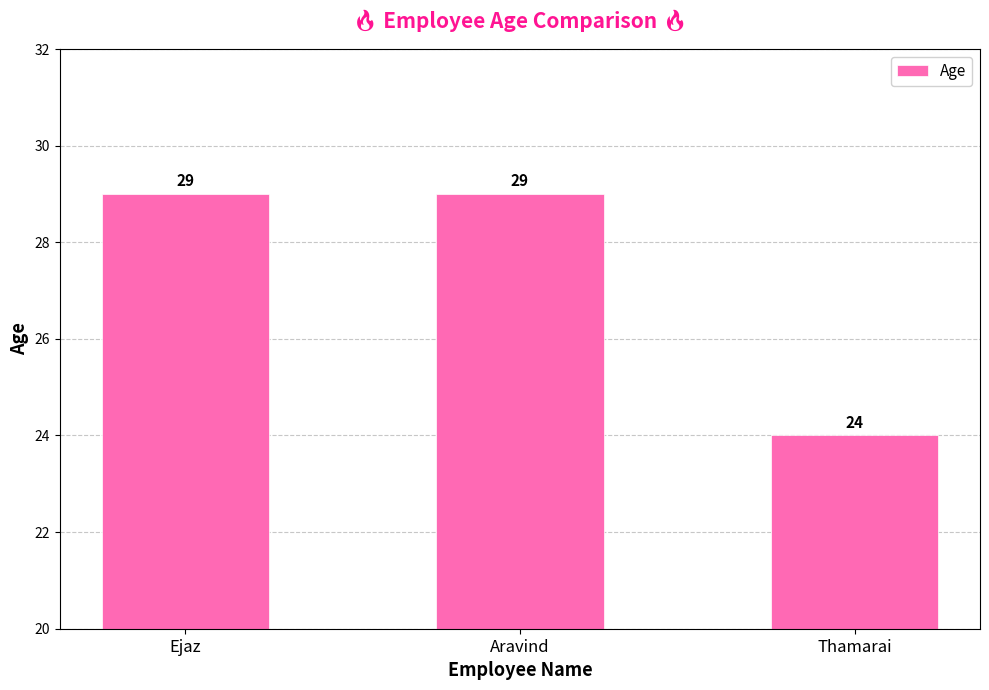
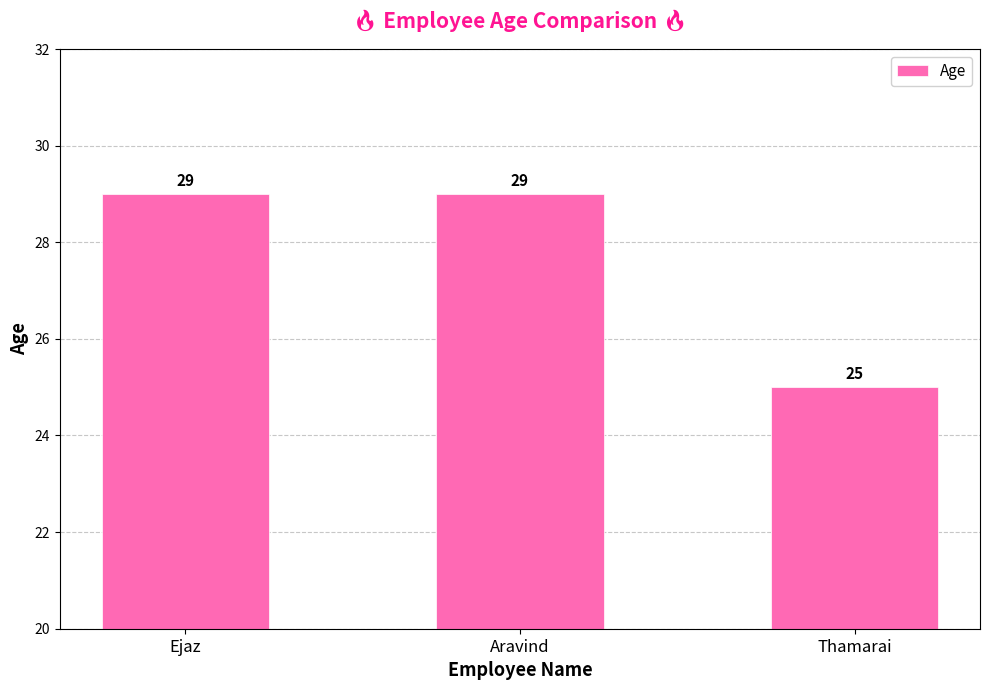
Thamarai: 24 -> 25
